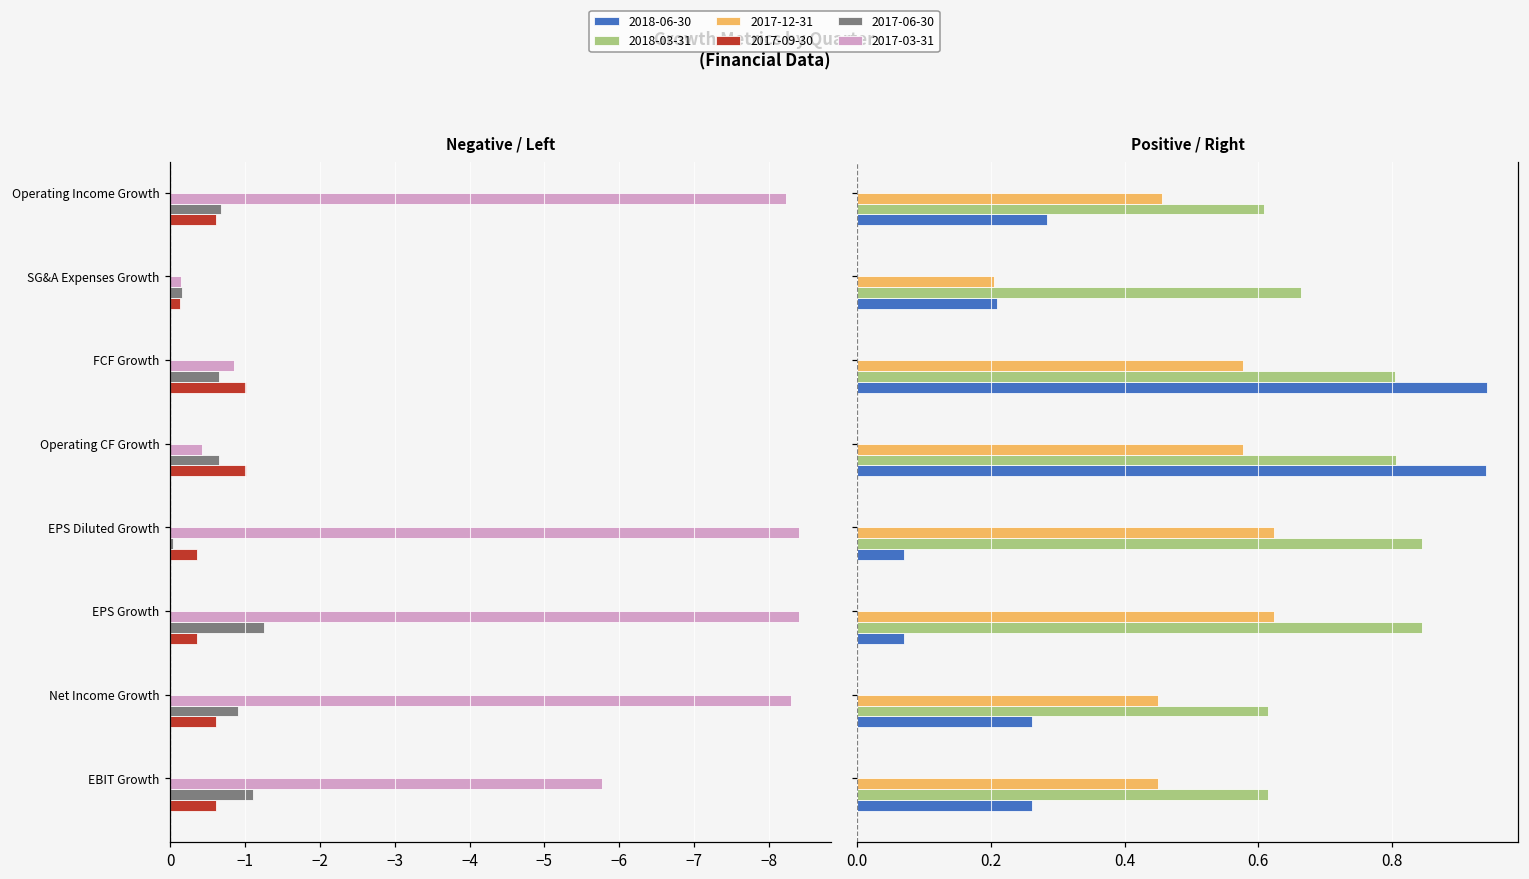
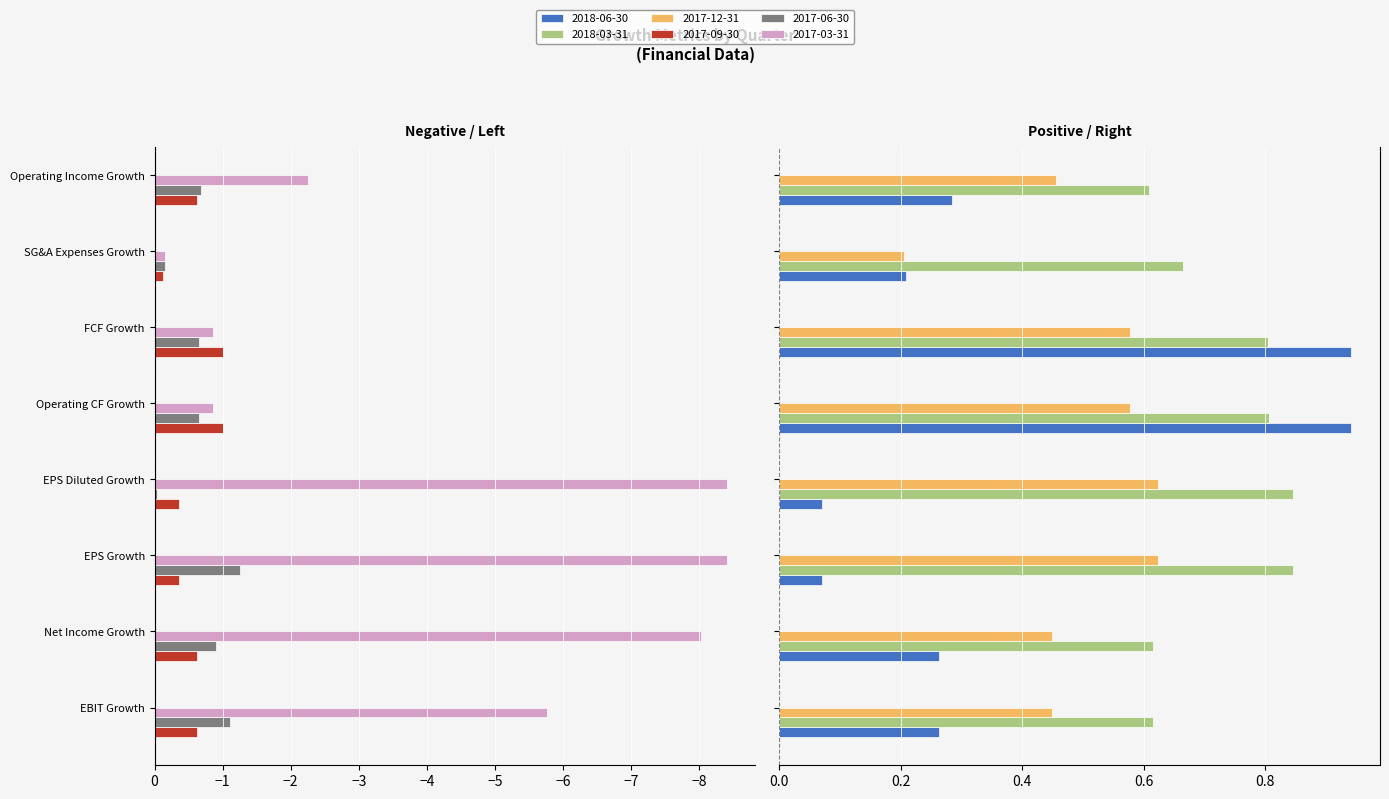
Negative / Left, 2017-03-31, Operating Income Growth: -8.2 -> -2.3
Negative / Left, 2017-03-31, Operating CF Growth: -0.4 -> -0.9
Negative / Left, 2017-03-31, Net Income Growth: -8.3 -> -8.0
